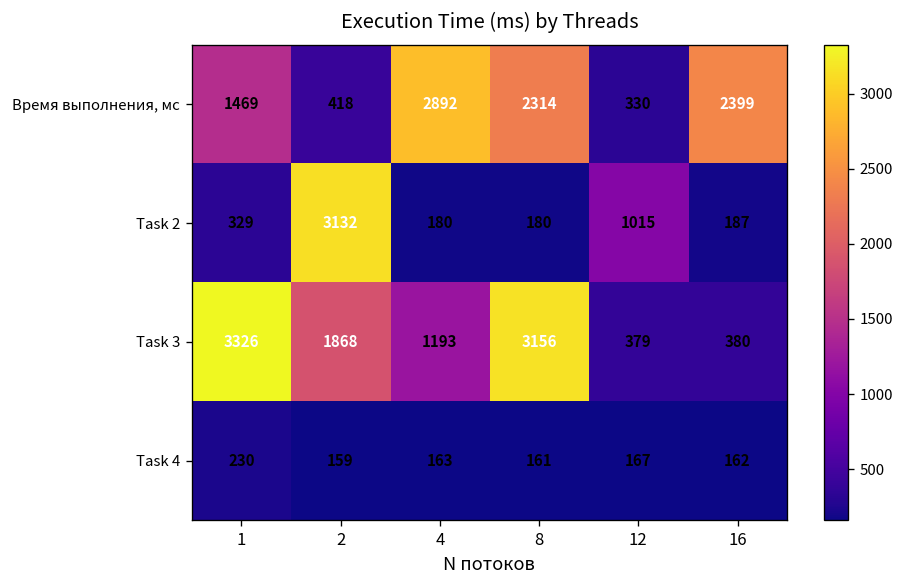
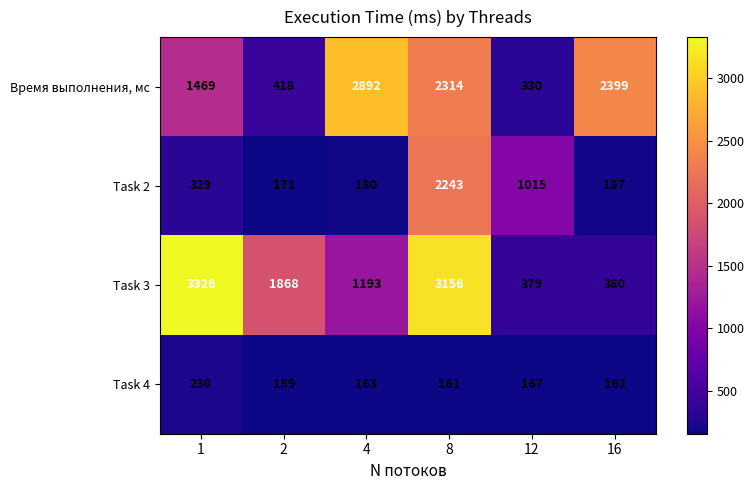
Task 2, 2: 3132 -> 171
Task 2, 8: 180 -> 2243
